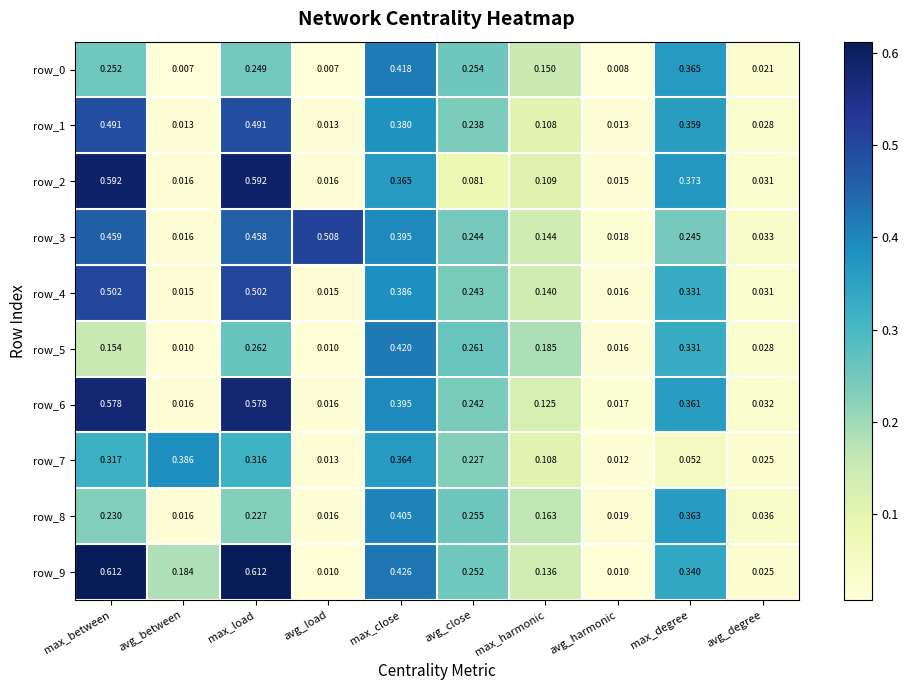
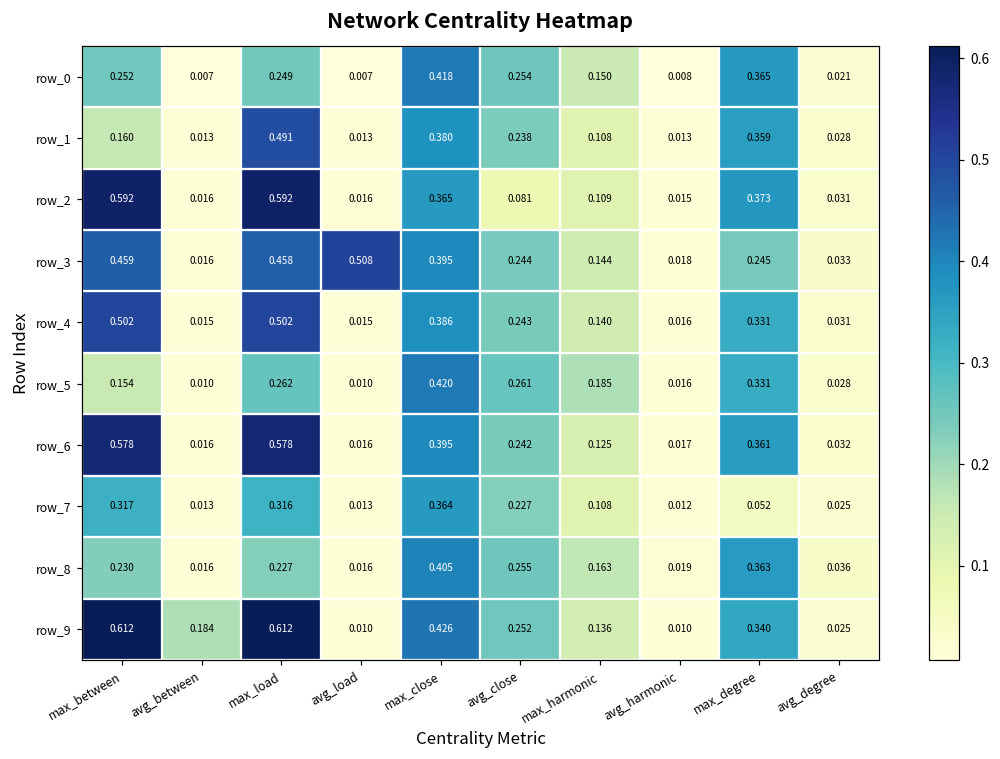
row_1, max_between: 0.491 -> 0.160
row_7, avg_between: 0.386 -> 0.013
